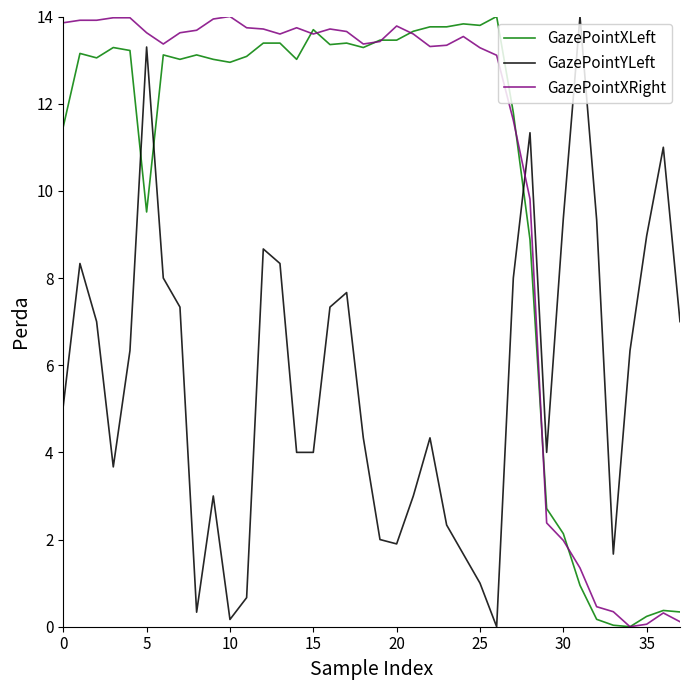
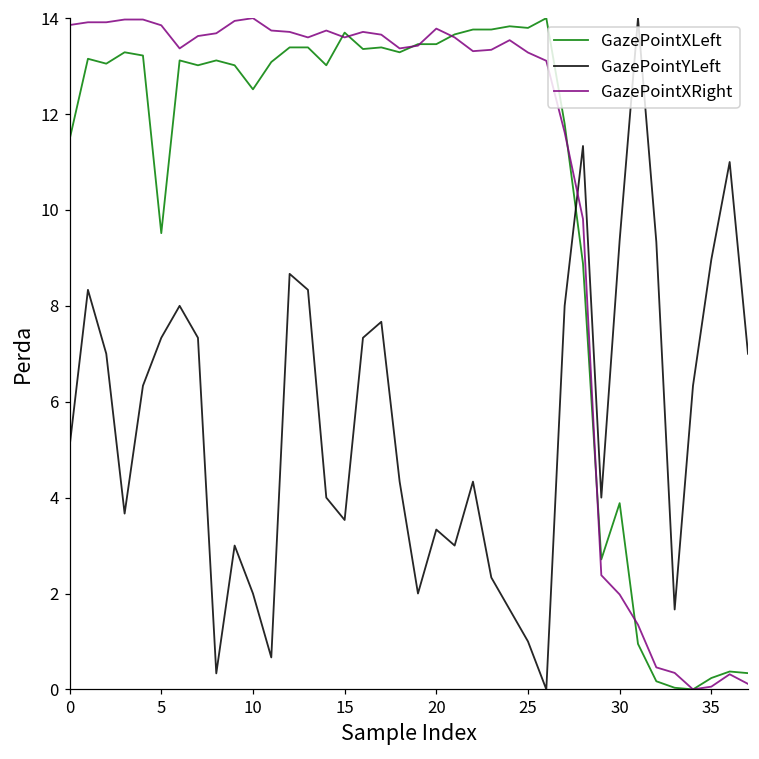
GazePointYLeft, 5: 13.3 -> 7.3
GazePointXRight, 5: 13.6 -> 13.9
GazePointXLeft, 10: 12.9 -> 12.5
GazePointYLeft, 10: 0.2 -> 2.0
GazePointYLeft, 15: 4.0 -> 3.5
GazePointYLeft, 20: 1.9 -> 3.3
GazePointXLeft, 30: 2.1 -> 3.9
